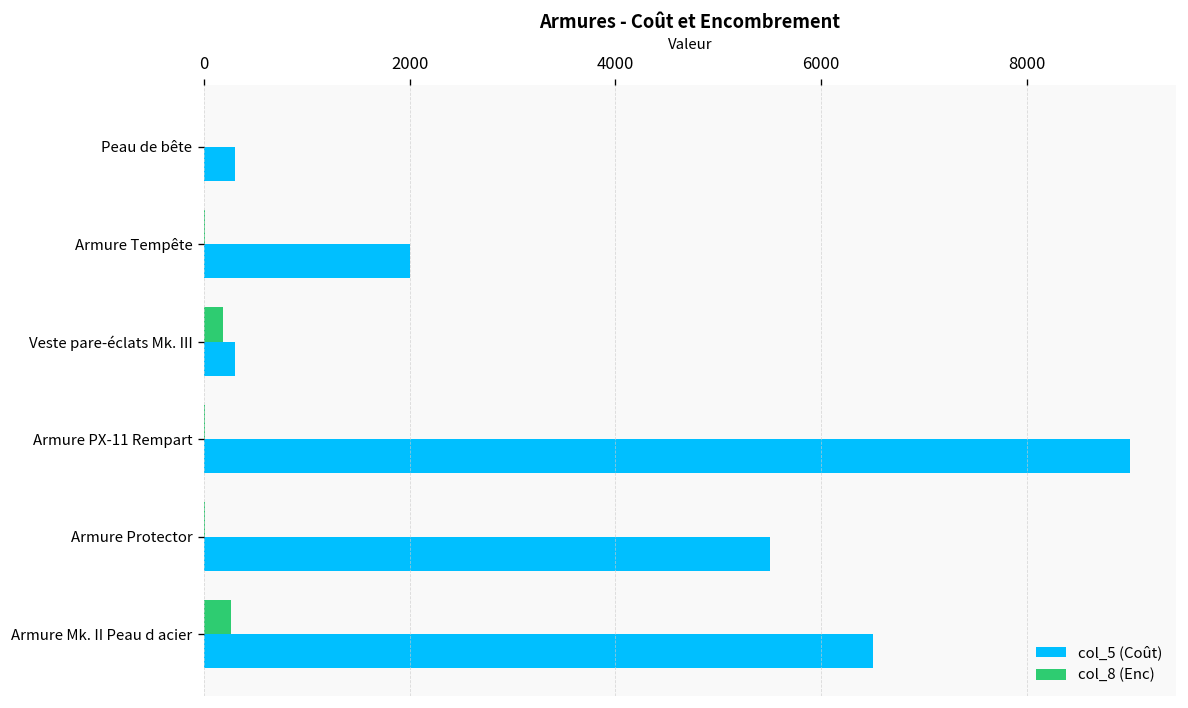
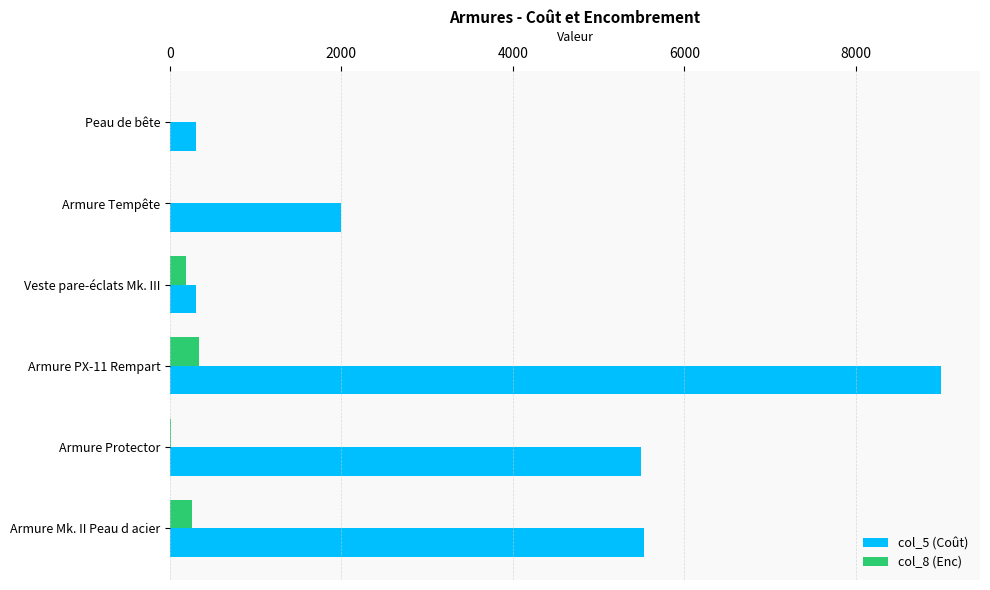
col_8 (Enc), Armure PX-11 Rempart: 0 -> 300
col_5 (Coût), Armure Mk. II Peau d acier: 6500 -> 5500
